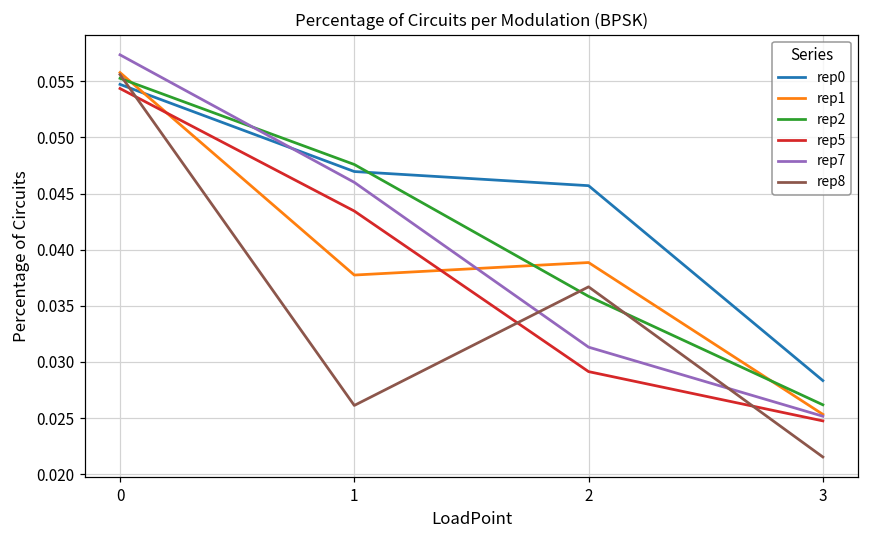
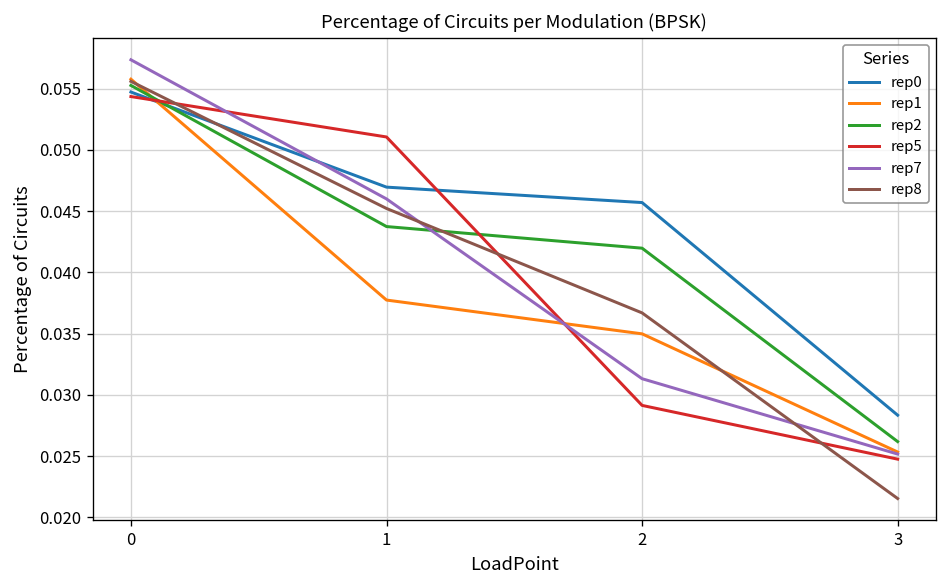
rep2, 1: 0.0476 -> 0.0437
rep5, 1: 0.0434 -> 0.0511
rep8, 1: 0.0261 -> 0.0452
rep1, 2: 0.0389 -> 0.0350
rep2, 2: 0.0358 -> 0.0420
